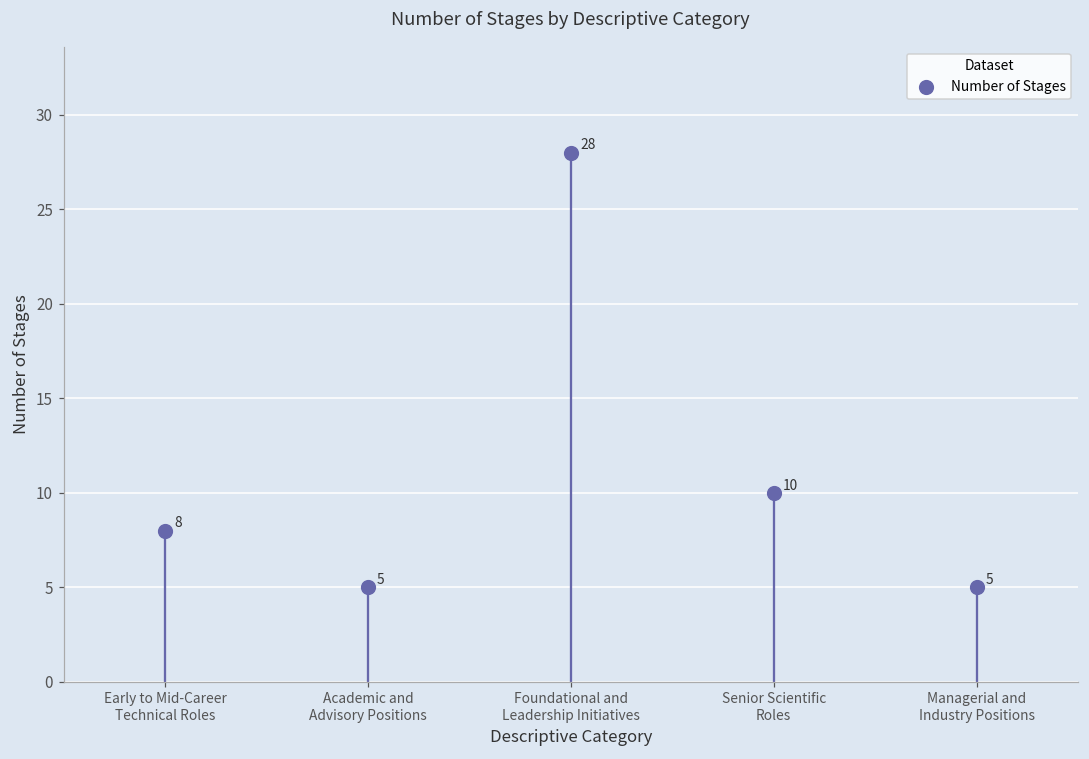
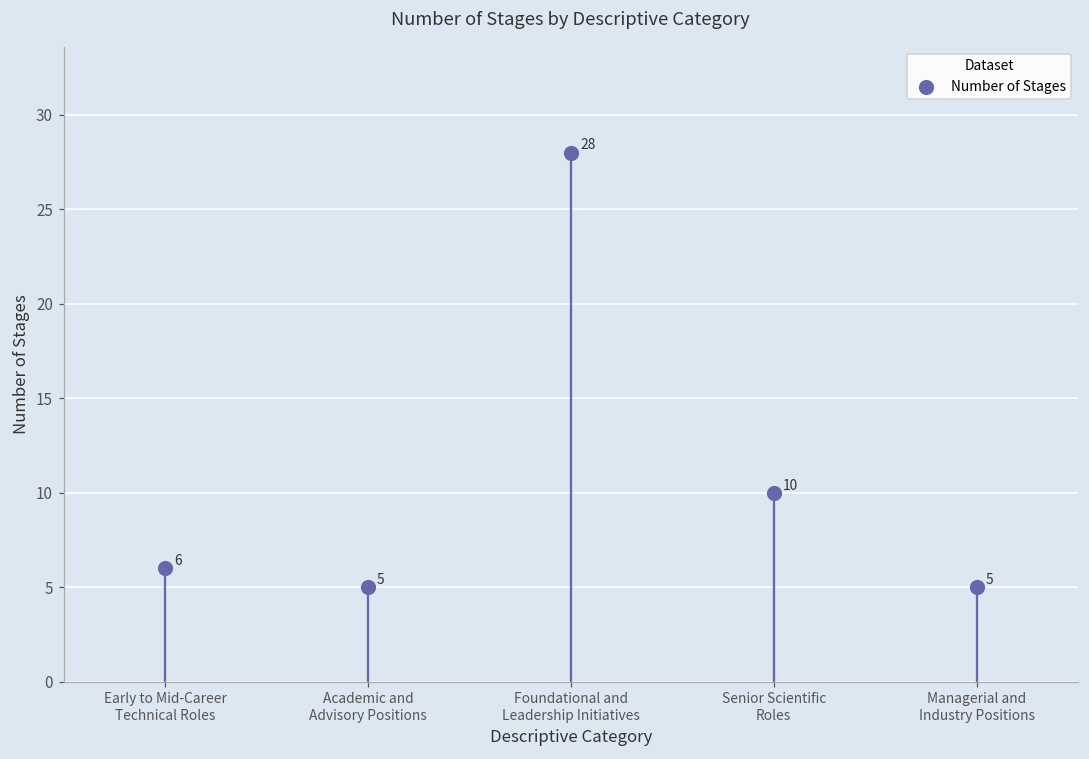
Early to Mid-Career Technical Roles: 8 -> 6
